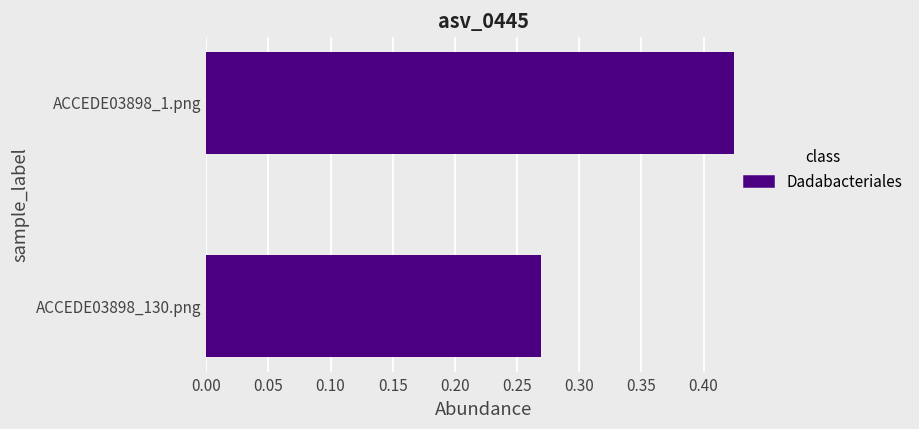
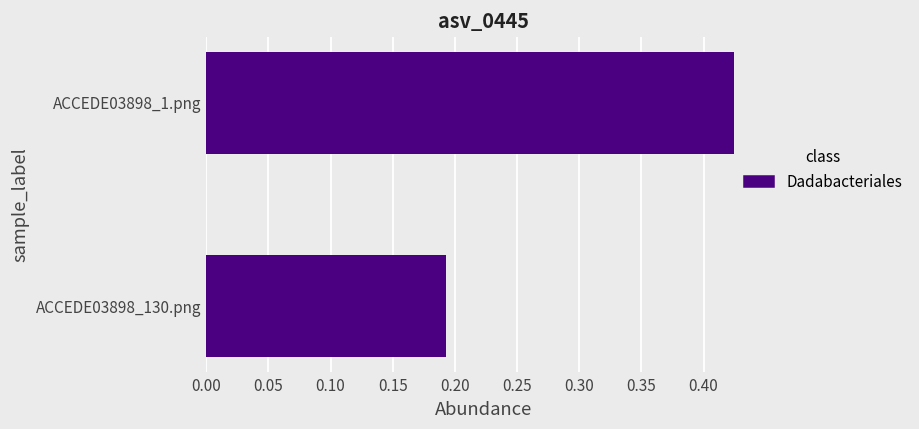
ACCEDE03898_130.png: 0.269 -> 0.193
